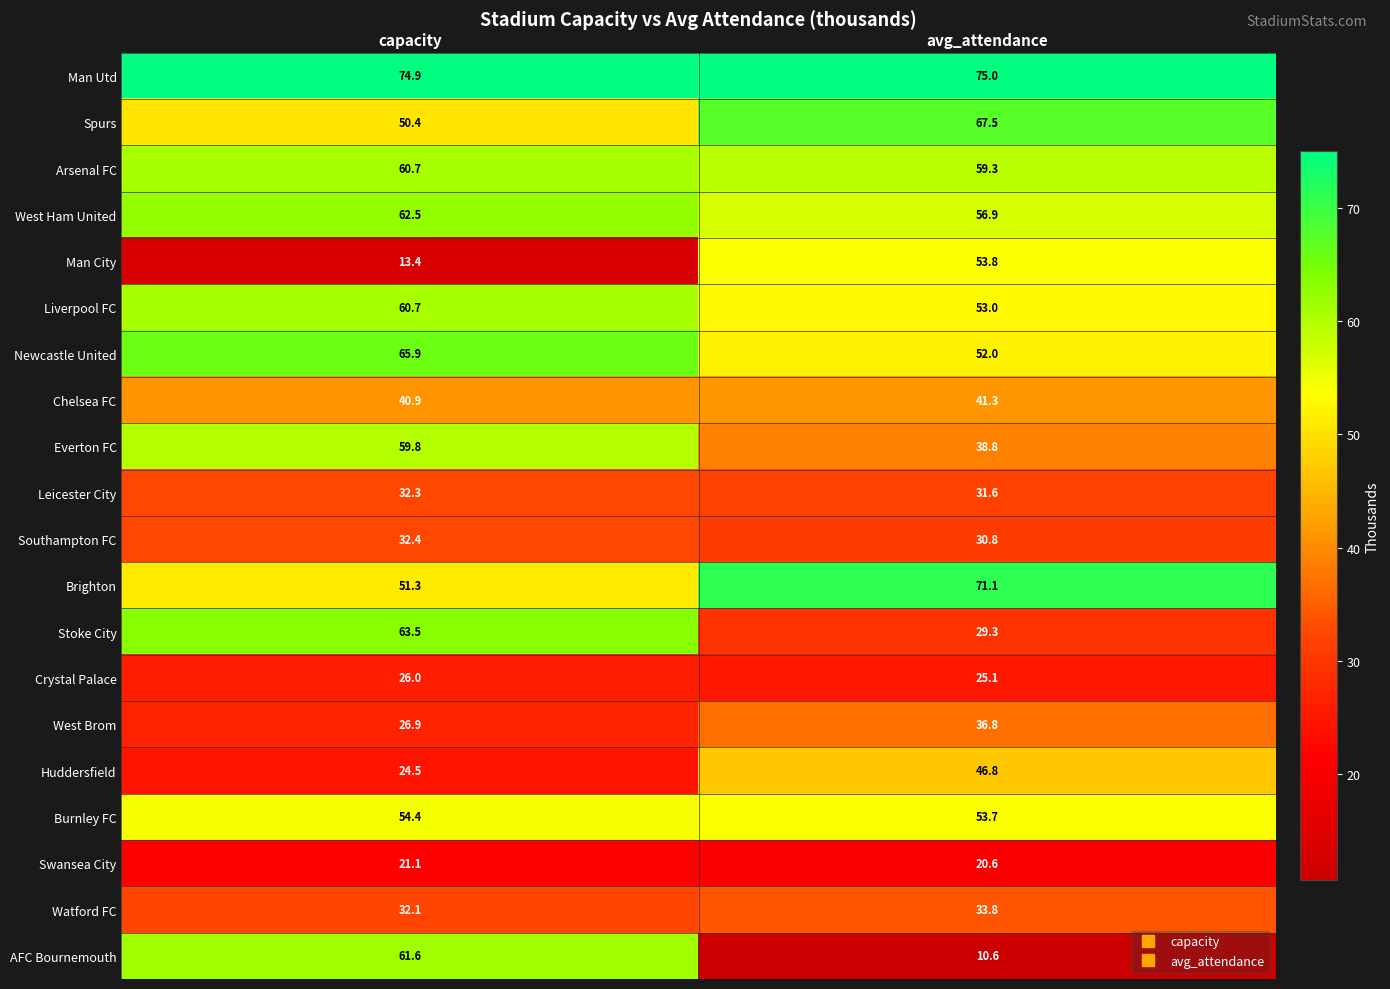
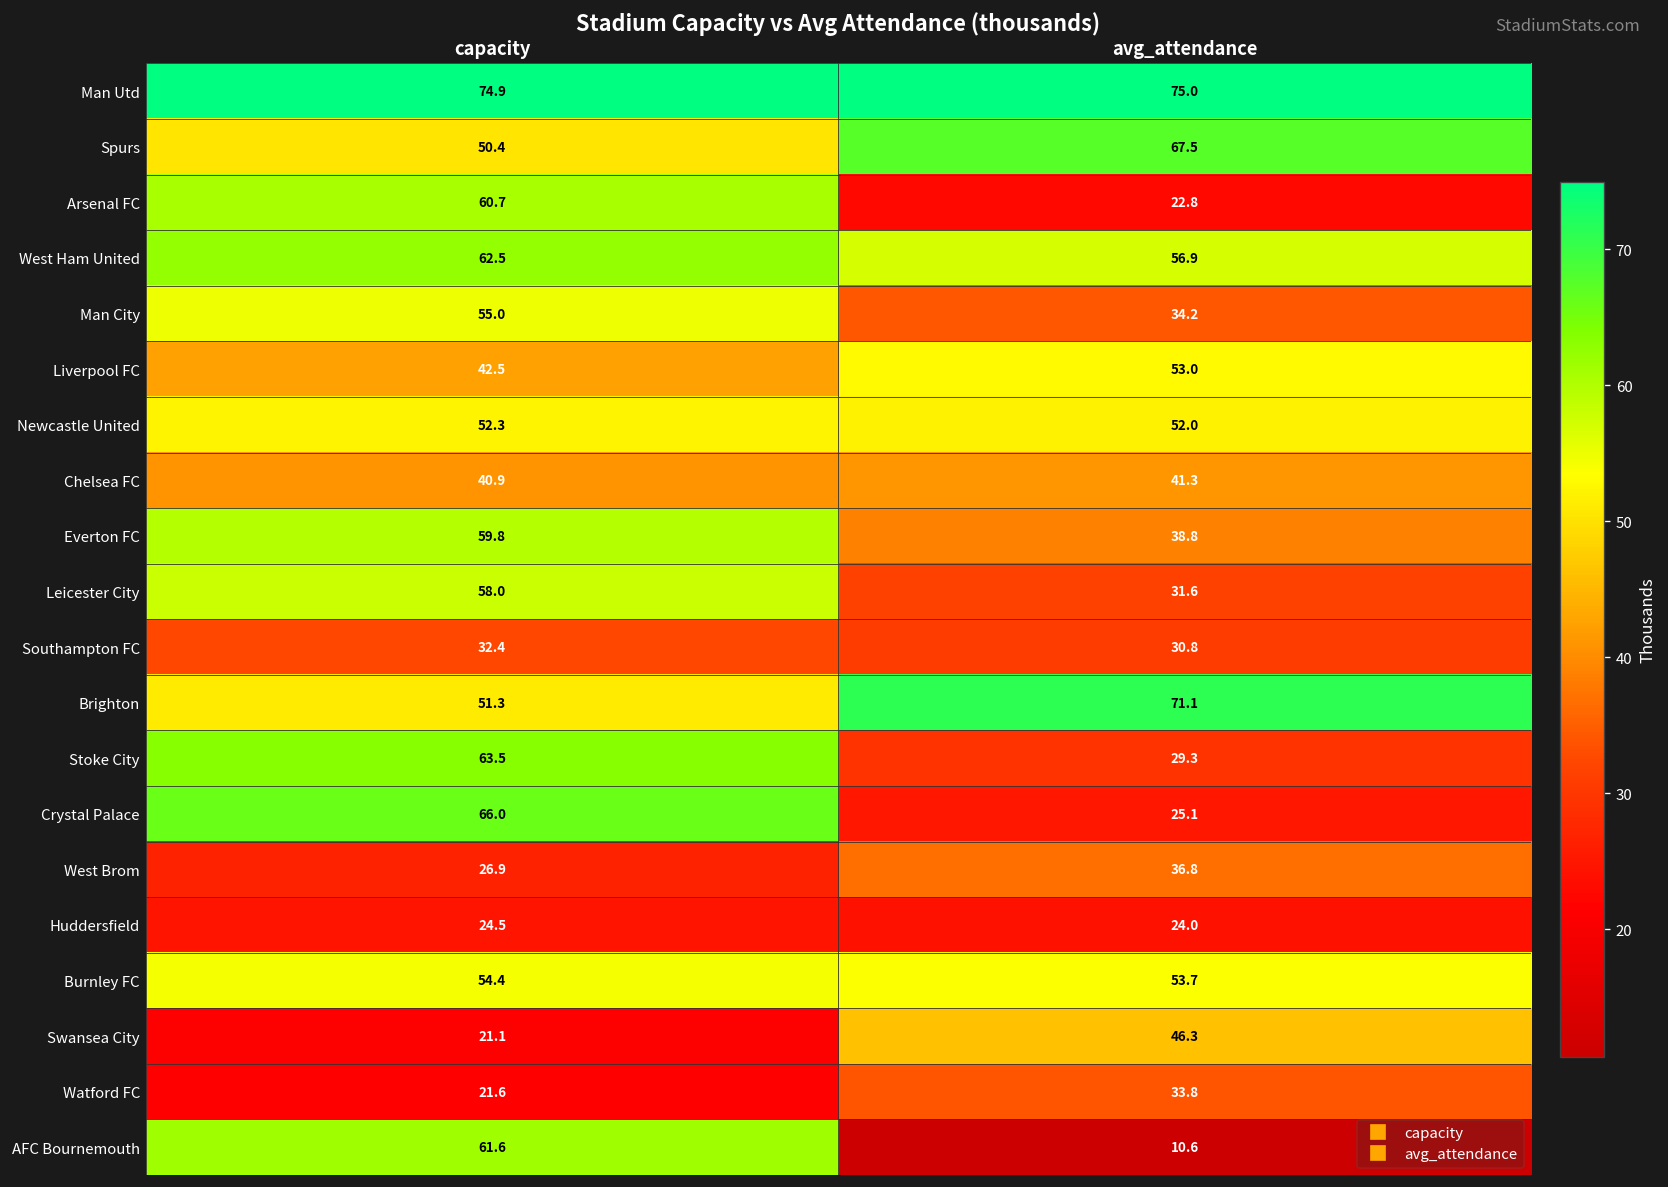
Arsenal FC, avg_attendance: 59.3 -> 22.8
Man City, capacity: 13.4 -> 55.0
Man City, avg_attendance: 53.8 -> 34.2
Liverpool FC, capacity: 60.7 -> 42.5
Newcastle United, capacity: 65.9 -> 52.3
Leicester City, capacity: 32.3 -> 58.0
Crystal Palace, capacity: 26.0 -> 66.0
Huddersfield, avg_attendance: 46.8 -> 24.0
Swansea City, avg_attendance: 20.6 -> 46.3
Watford FC, capacity: 32.1 -> 21.6
